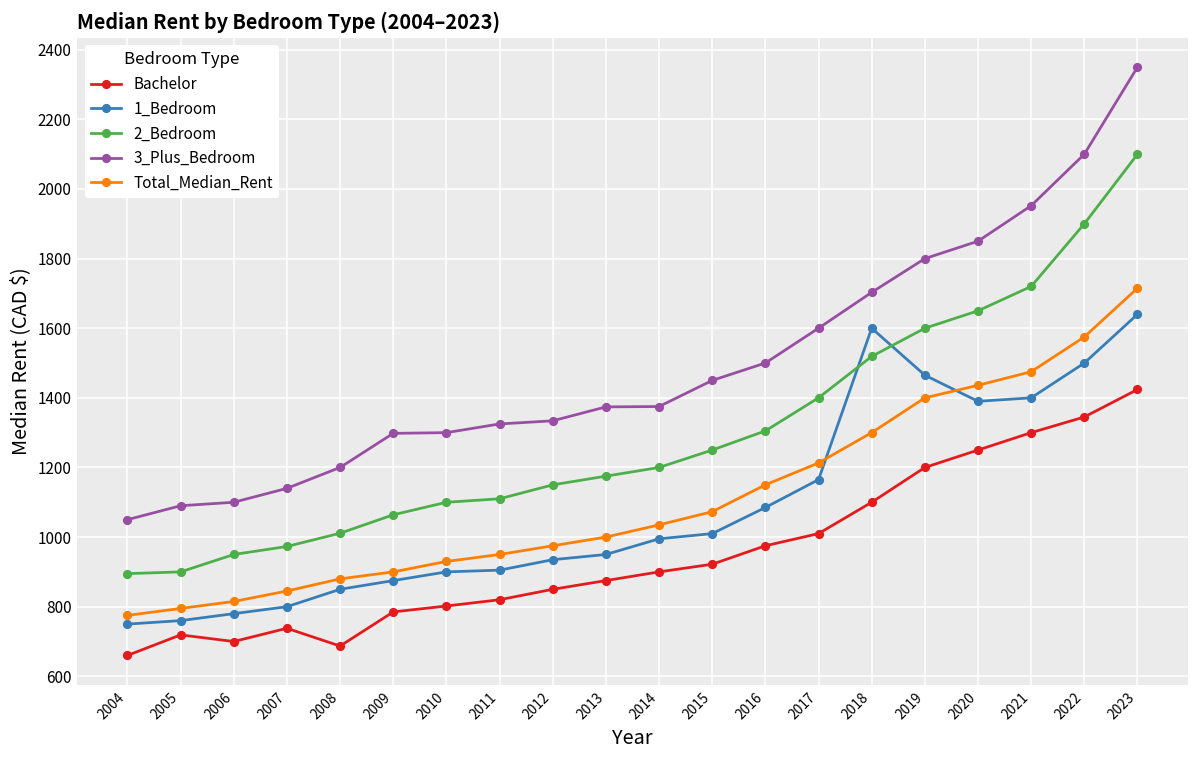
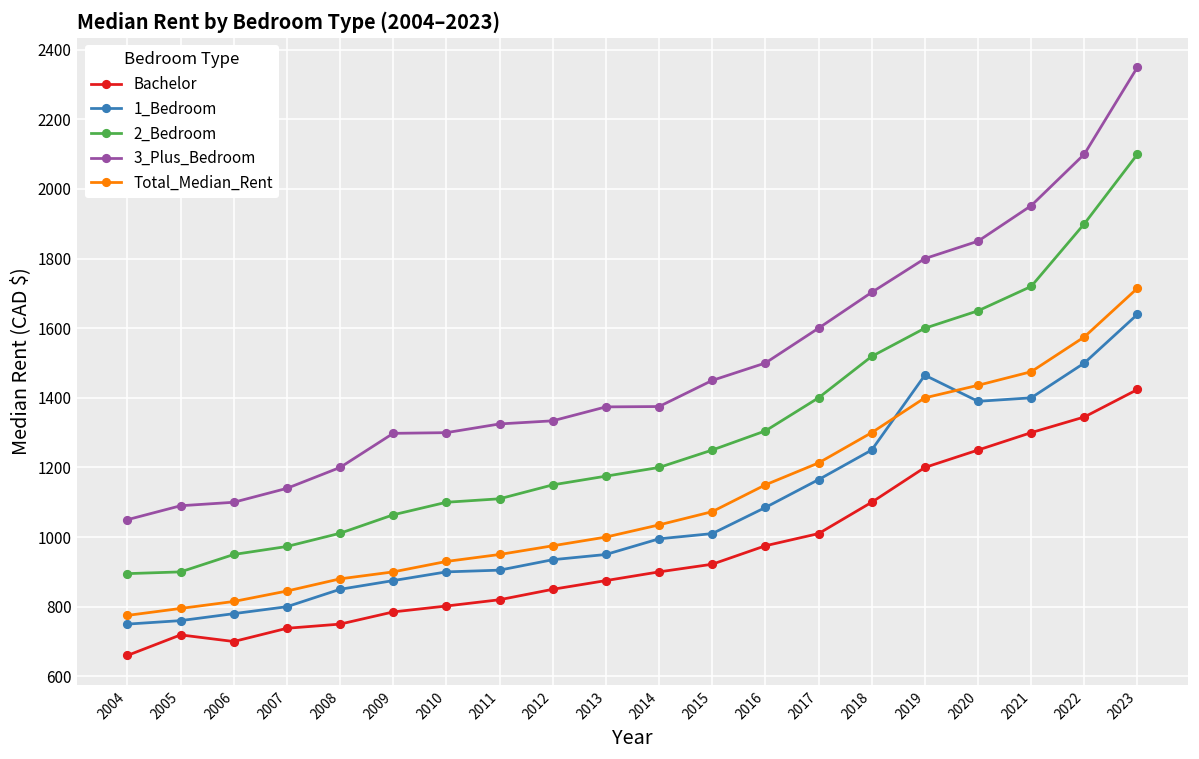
Bachelor, 2008: 690 -> 750
1_Bedroom, 2018: 1600 -> 1250
